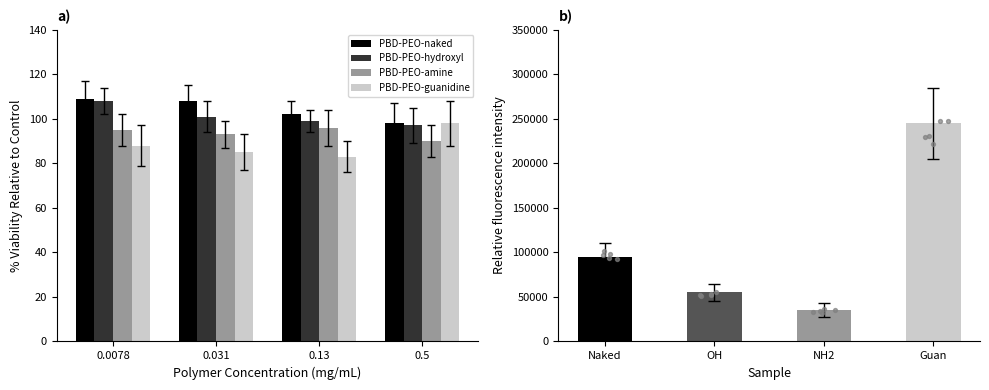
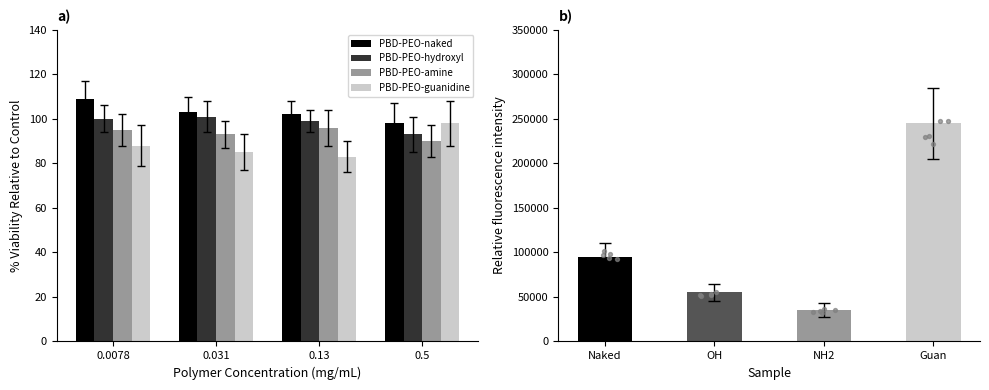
a), PBD-PEO-hydroxyl, 0.0078: 108 -> 100
a), PBD-PEO-naked, 0.031: 108 -> 103
a), PBD-PEO-hydroxyl, 0.5: 97 -> 93
